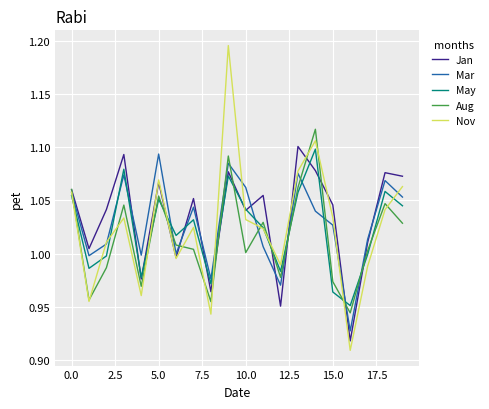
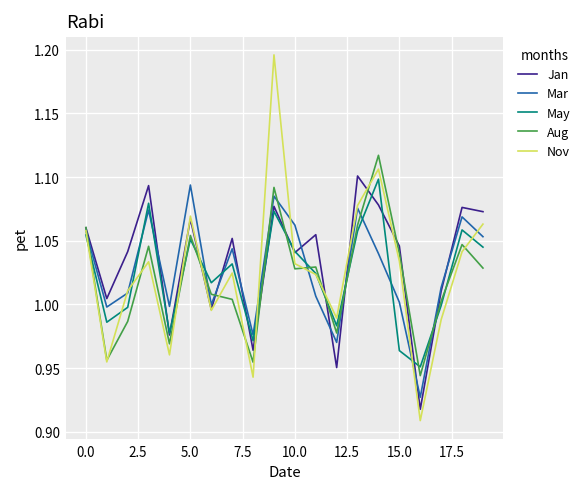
Aug, 10.0: 1.001 -> 1.028
Mar, 15.0: 1.027 -> 1.002
Aug, 15.0: 0.974 -> 1.040
